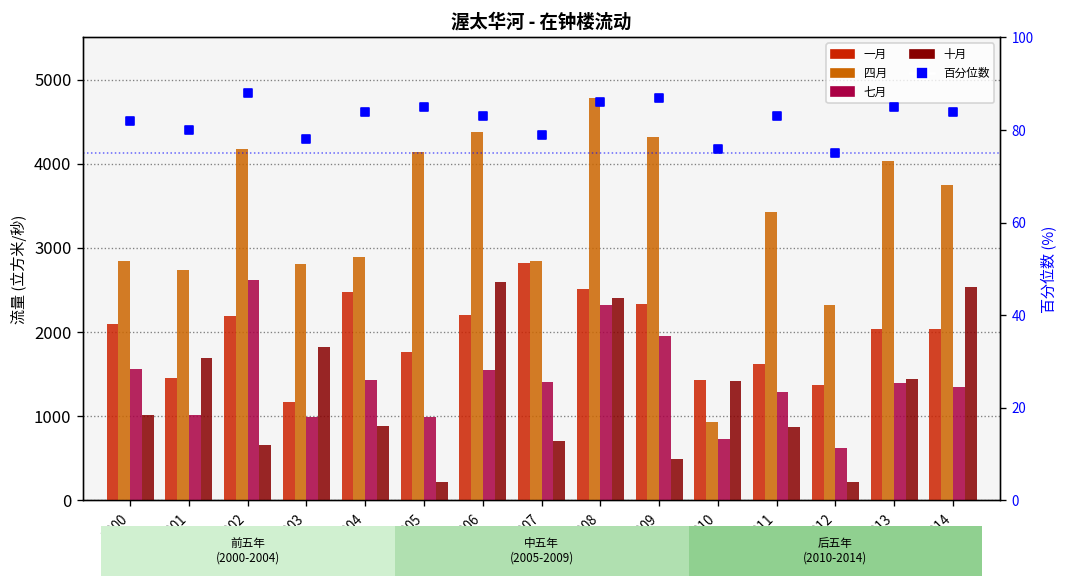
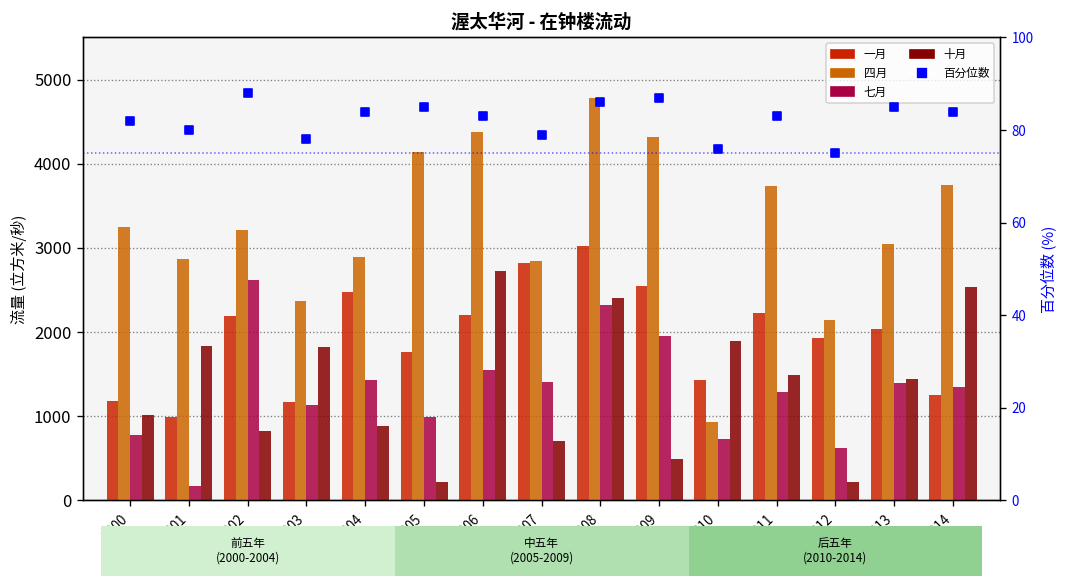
一月, 2000: 2100 -> 1200
四月, 2000: 2800 -> 3300
七月, 2000: 1600 -> 800
一月, 2001: 1400 -> 1000
四月, 2001: 2700 -> 2900
七月, 2001: 1000 -> 200
十月, 2001: 1700 -> 1800
四月, 2002: 4200 -> 3200
十月, 2002: 700 -> 800
四月, 2003: 2800 -> 2400
七月, 2003: 1000 -> 1100
十月, 2006: 2600 -> 2700
一月, 2008: 2500 -> 3000
一月, 2009: 2300 -> 2500
十月, 2010: 1400 -> 1900
一月, 2011: 1600 -> 2200
四月, 2011: 3400 -> 3700
十月, 2011: 900 -> 1500
一月, 2012: 1400 -> 1900
四月, 2012: 2300 -> 2100
四月, 2013: 4000 -> 3000
一月, 2014: 2000 -> 1300
